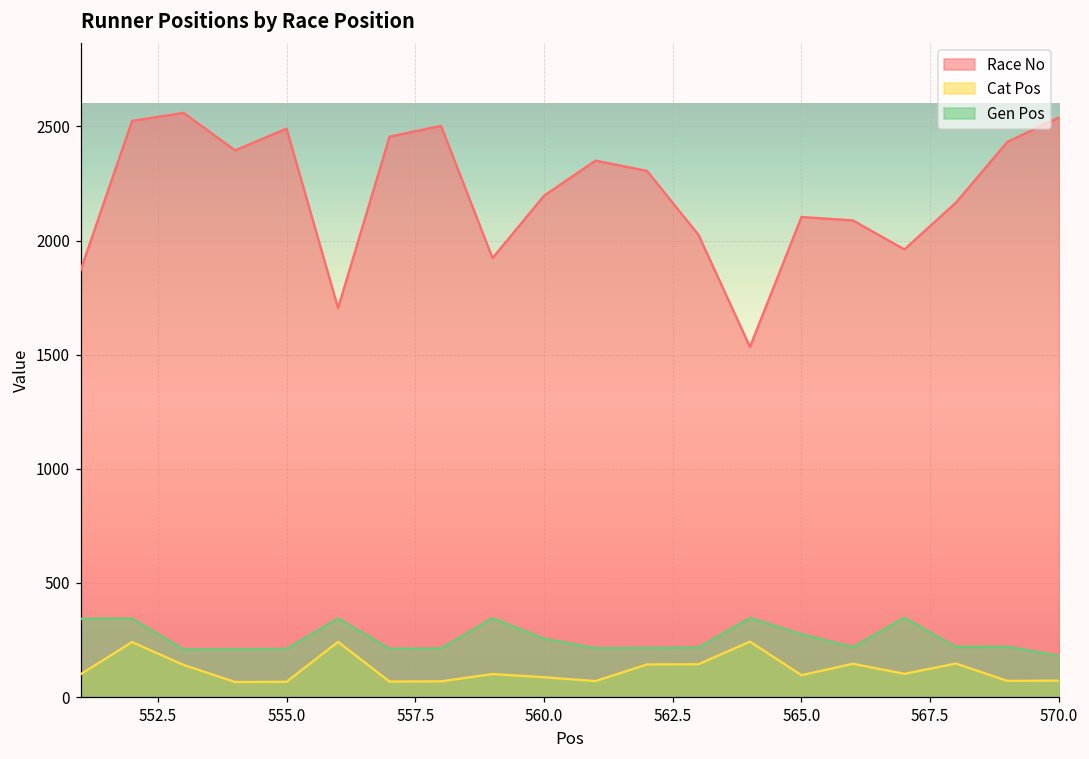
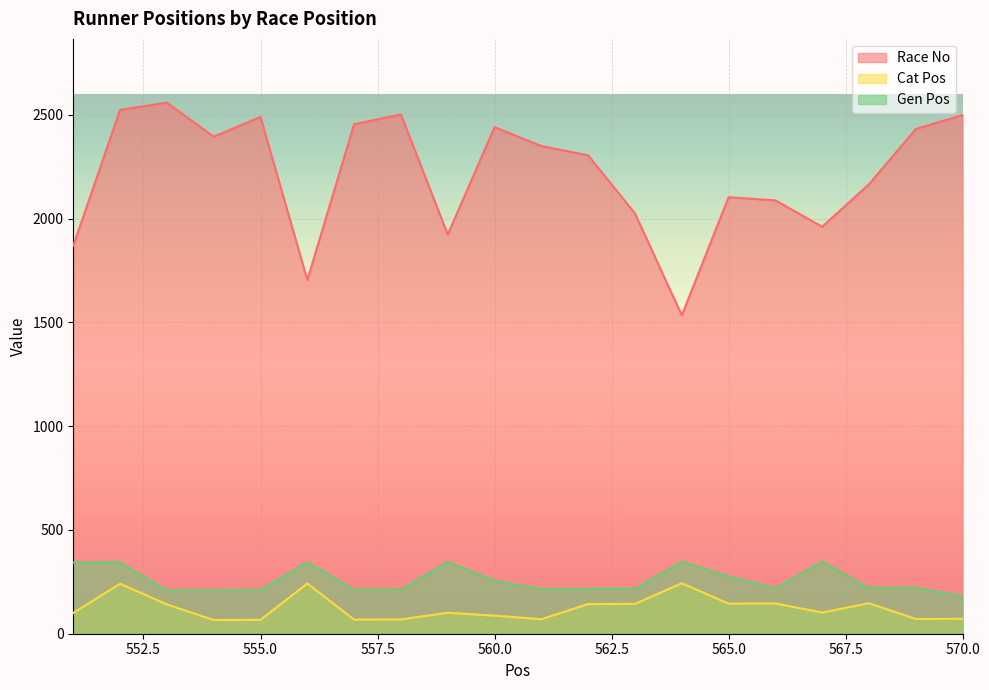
Race No, 560.0: 2200 -> 2440
Cat Pos, 565.0: 100 -> 150
Race No, 570.0: 2540 -> 2500
